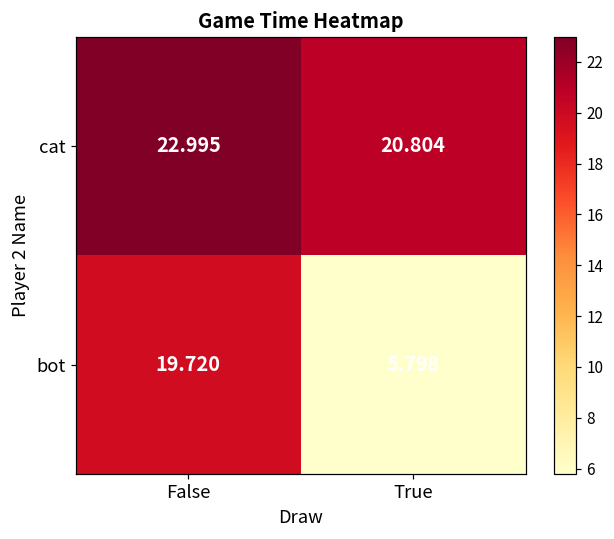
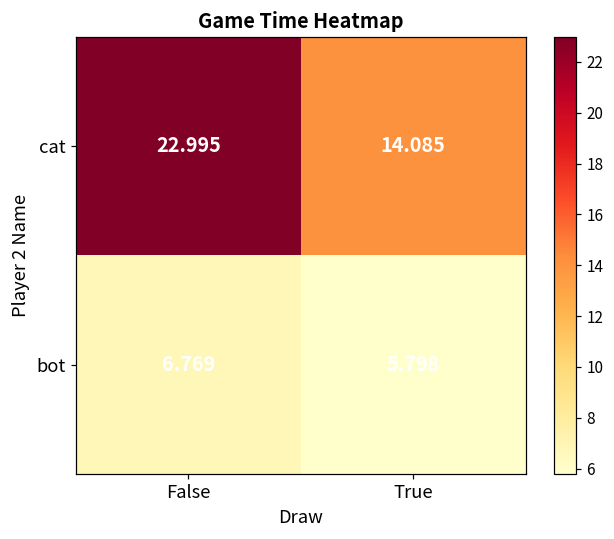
cat, True: 20.804 -> 14.085
bot, False: 19.720 -> 6.769
